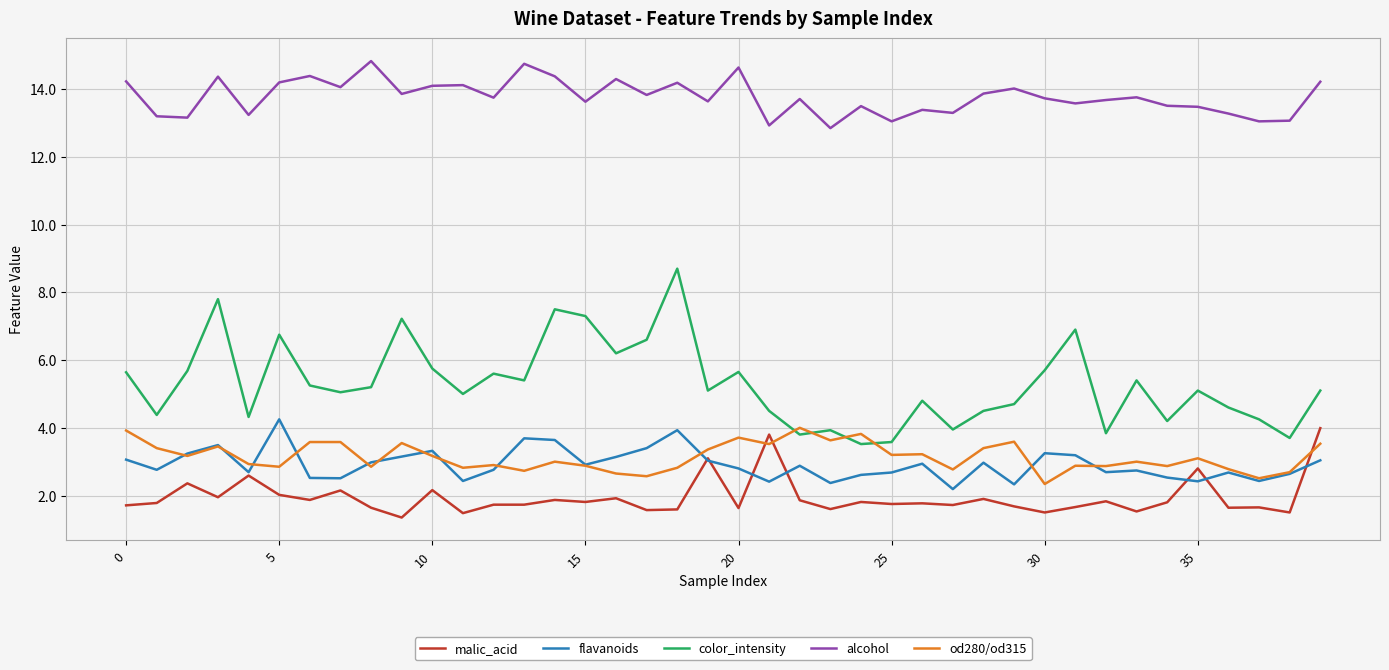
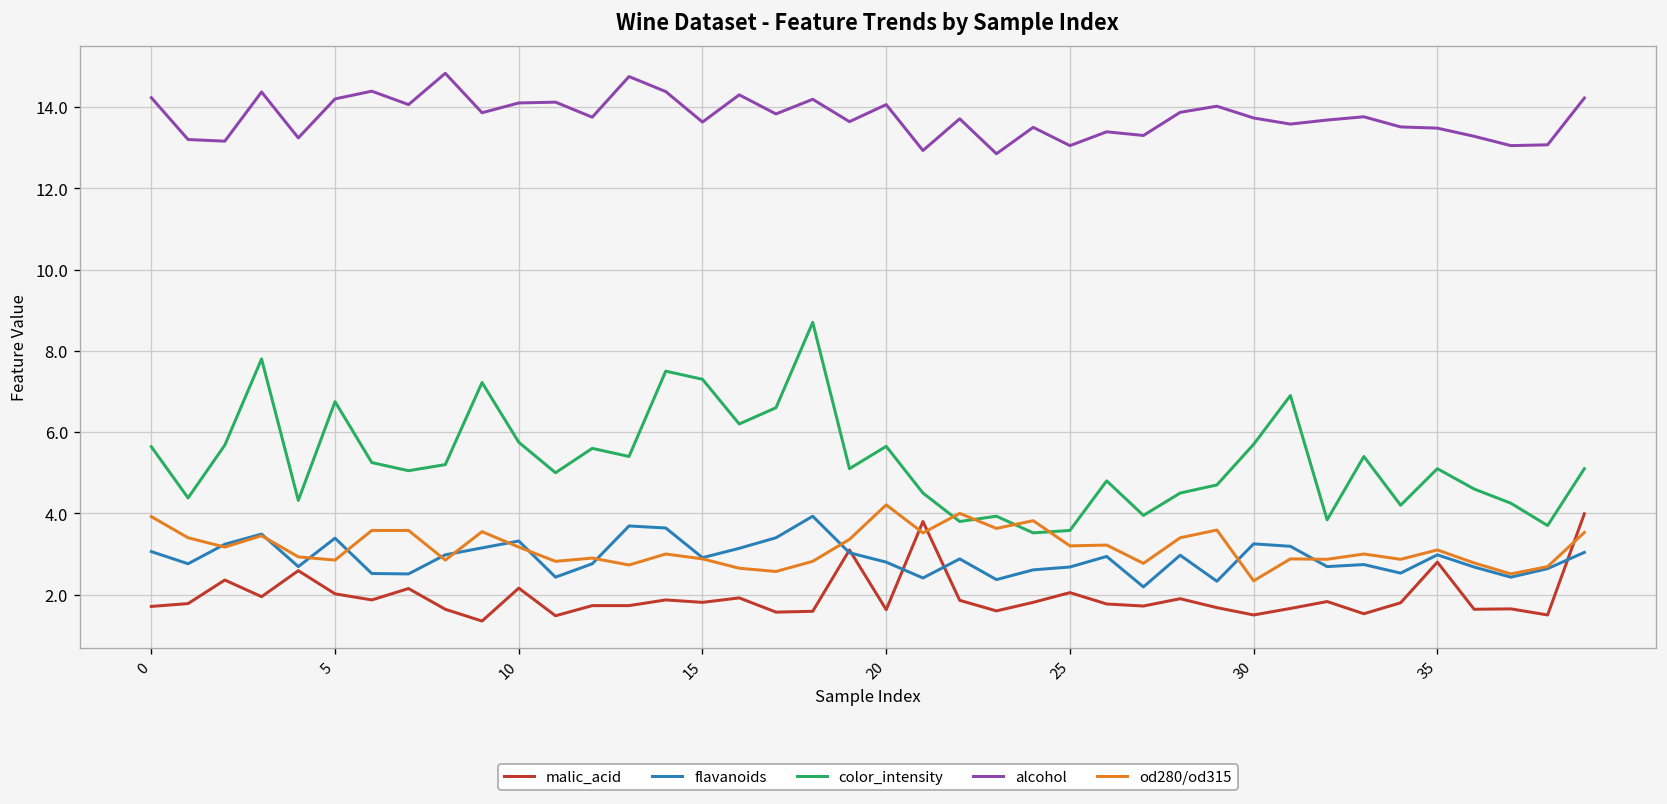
flavanoids, 5: 4.3 -> 3.4
alcohol, 20: 14.6 -> 14.1
od280/od315, 20: 3.7 -> 4.2
malic_acid, 25: 1.8 -> 2.1
flavanoids, 35: 2.4 -> 3.0
